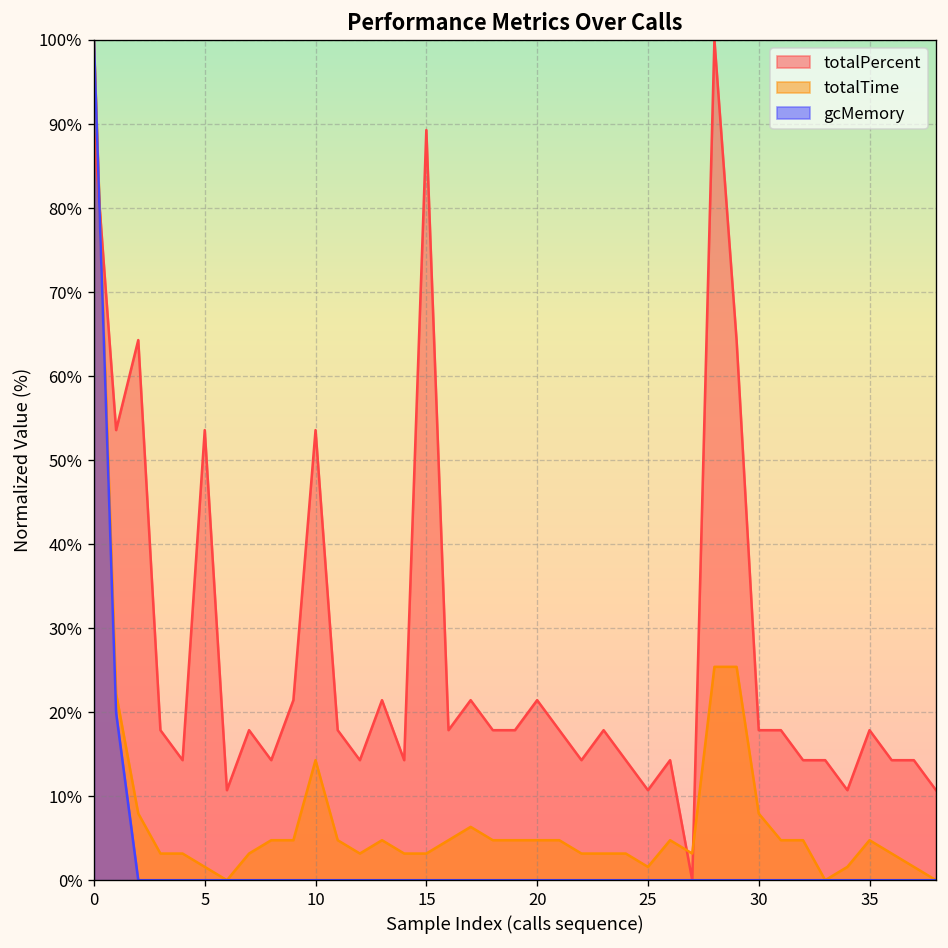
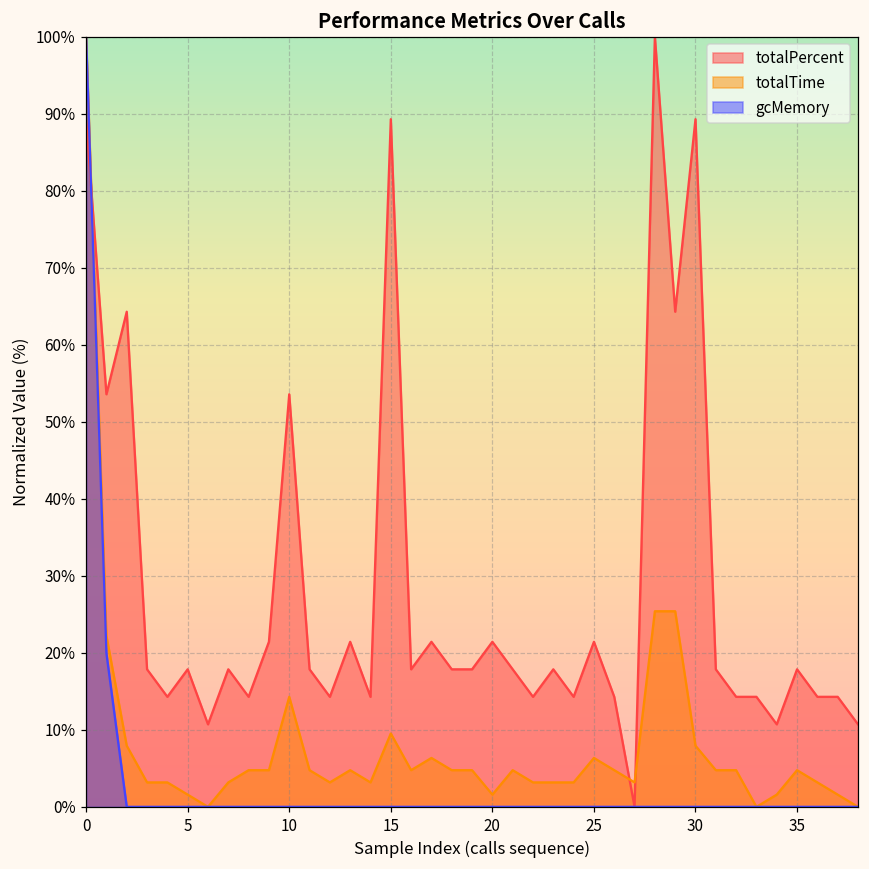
totalPercent, 5: 54% -> 18%
totalTime, 15: 3% -> 10%
totalTime, 20: 5% -> 2%
totalPercent, 25: 11% -> 21%
totalTime, 25: 2% -> 6%
totalPercent, 30: 18% -> 89%
